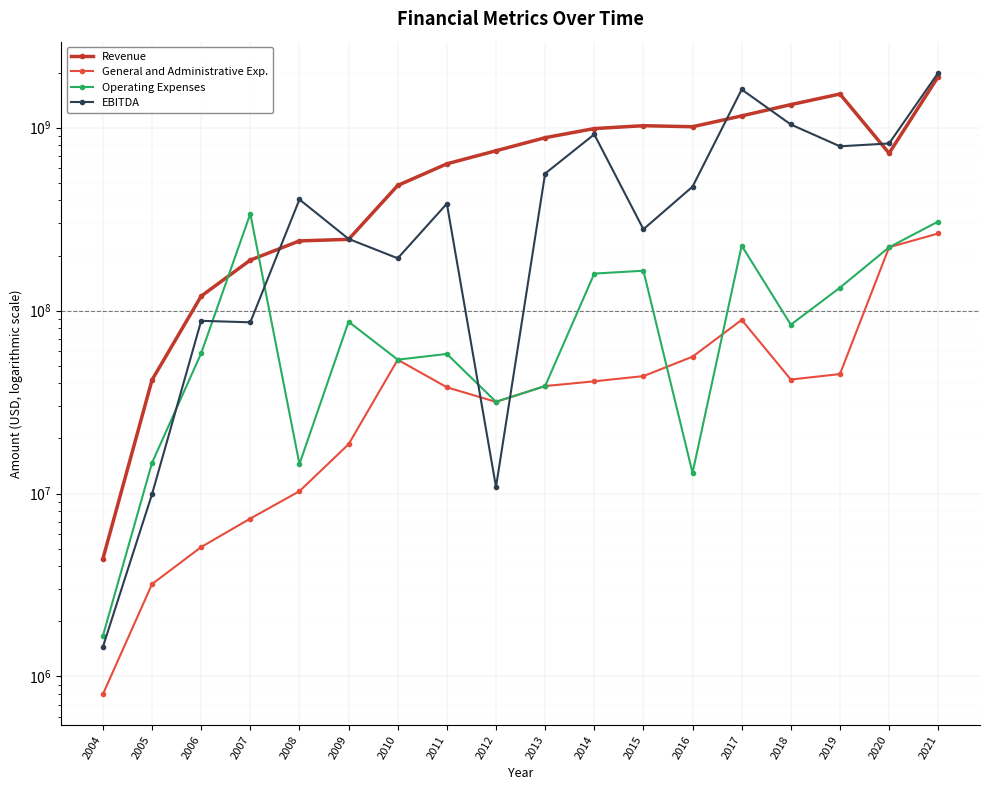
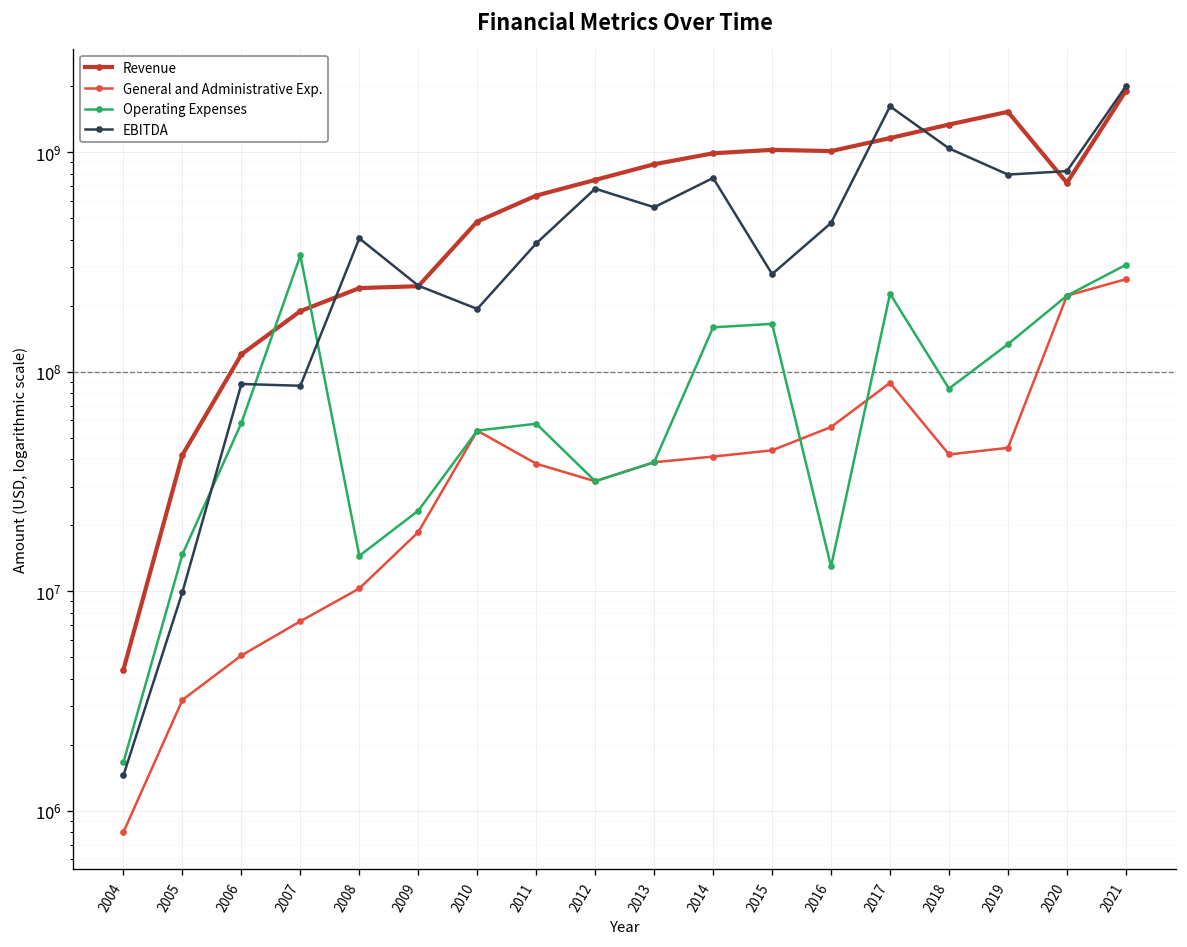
Operating Expenses, 2009: 90000000 -> 23000000
EBITDA, 2012: 11000000 -> 680000000
EBITDA, 2014: 900000000 -> 760000000
